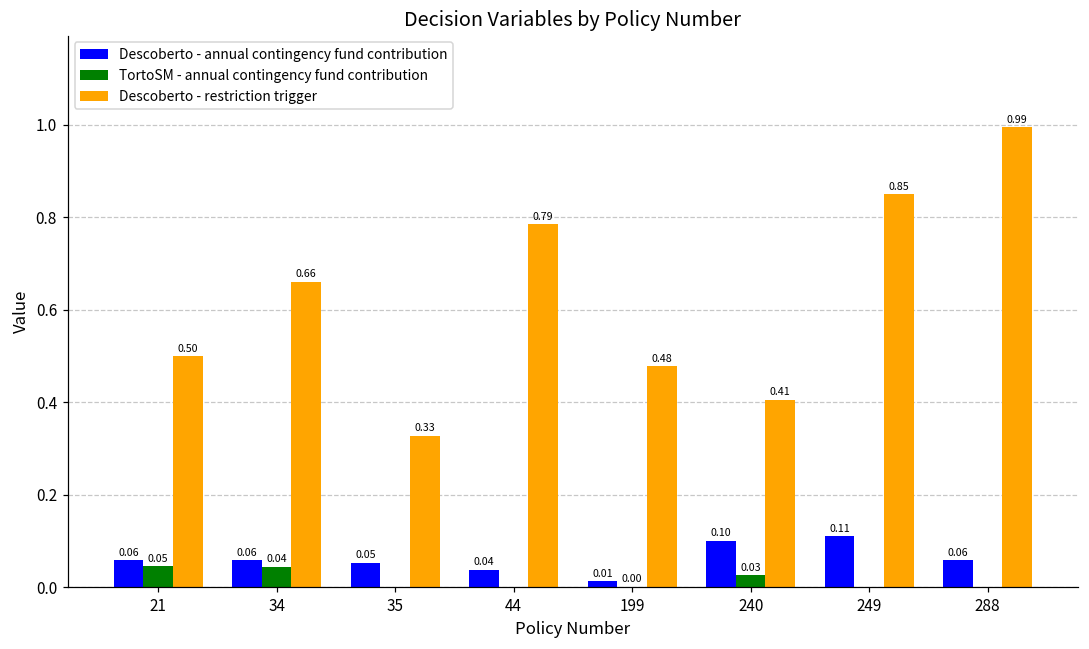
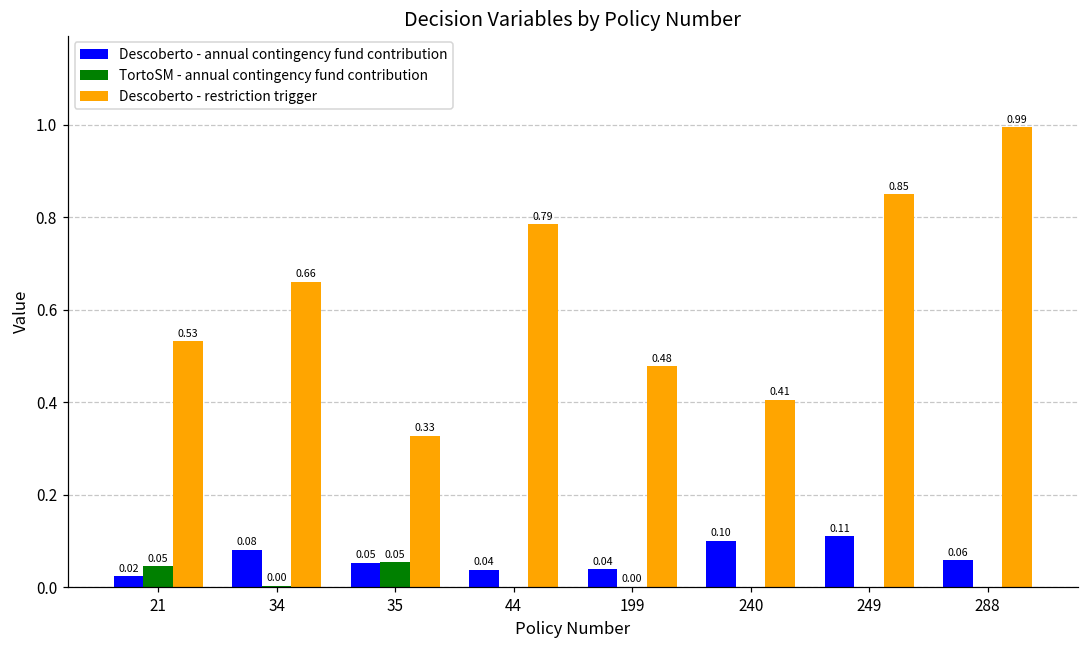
Descoberto - annual contingency fund contribution, 21: 0.06 -> 0.02
Descoberto - restriction trigger, 21: 0.50 -> 0.53
Descoberto - annual contingency fund contribution, 34: 0.06 -> 0.08
TortoSM - annual contingency fund contribution, 34: 0.04 -> 0.00
TortoSM - annual contingency fund contribution, 35: 0.00 -> 0.05
Descoberto - annual contingency fund contribution, 199: 0.01 -> 0.04
TortoSM - annual contingency fund contribution, 240: 0.03 -> 0.00
